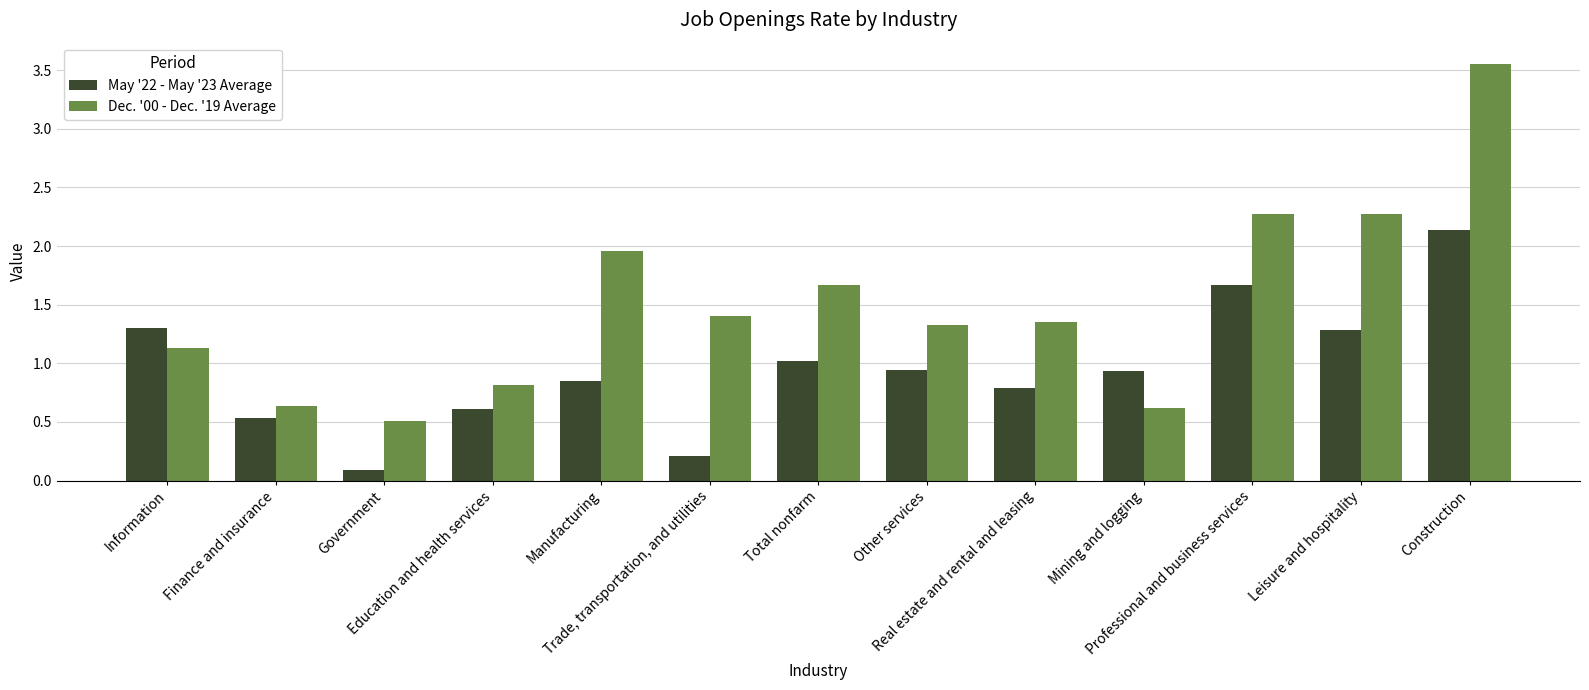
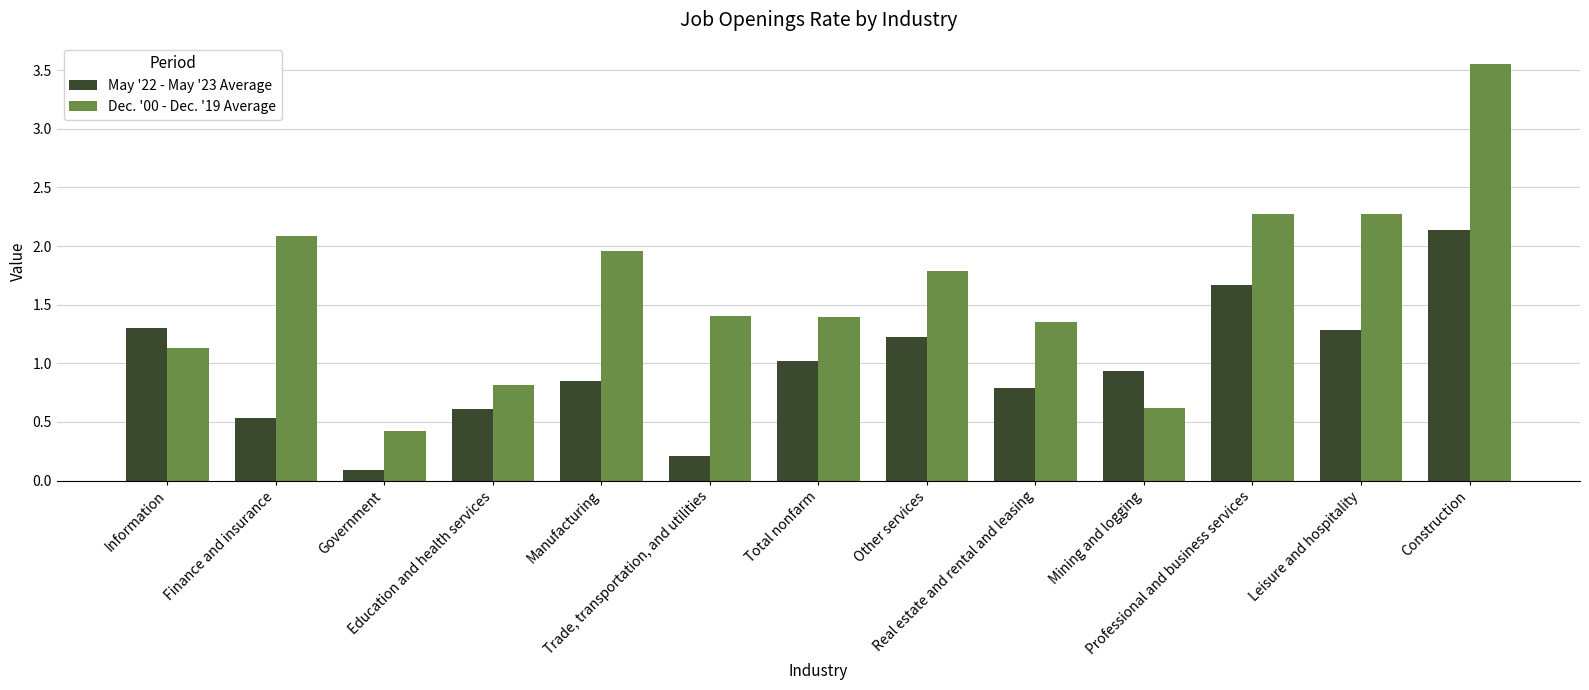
Dec. '00 - Dec. '19 Average, Finance and insurance: 0.64 -> 2.08
Dec. '00 - Dec. '19 Average, Government: 0.51 -> 0.43
Dec. '00 - Dec. '19 Average, Total nonfarm: 1.67 -> 1.39
May '22 - May '23 Average, Other services: 0.95 -> 1.23
Dec. '00 - Dec. '19 Average, Other services: 1.33 -> 1.79
